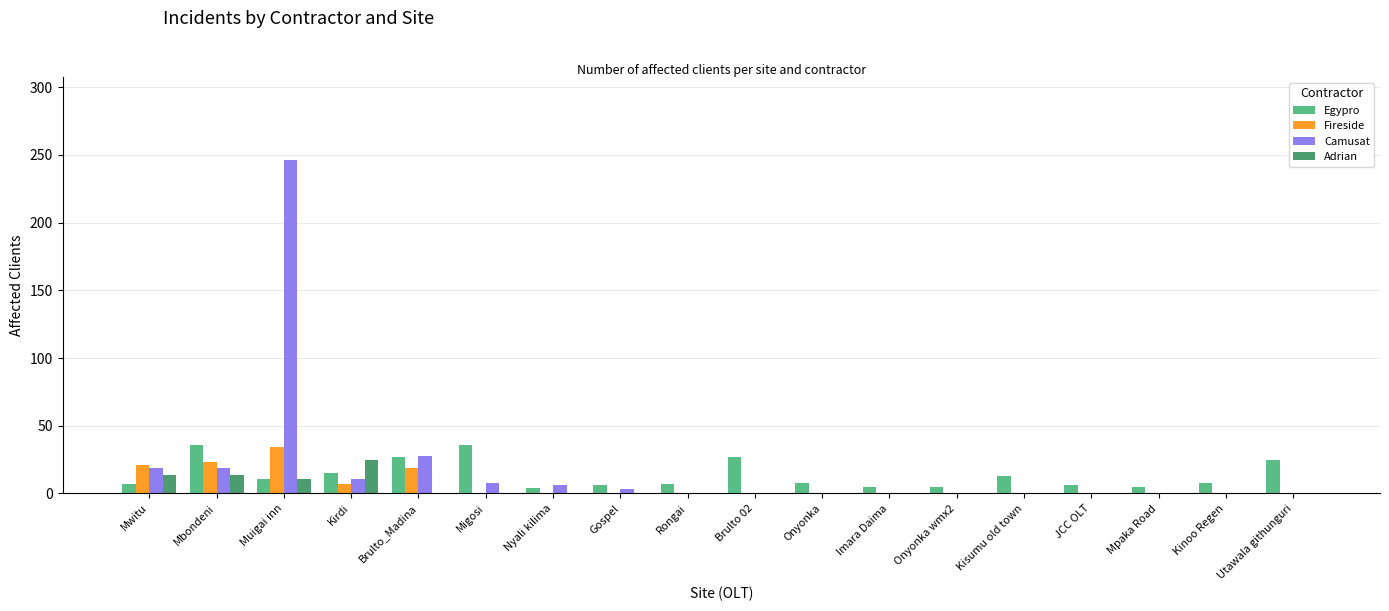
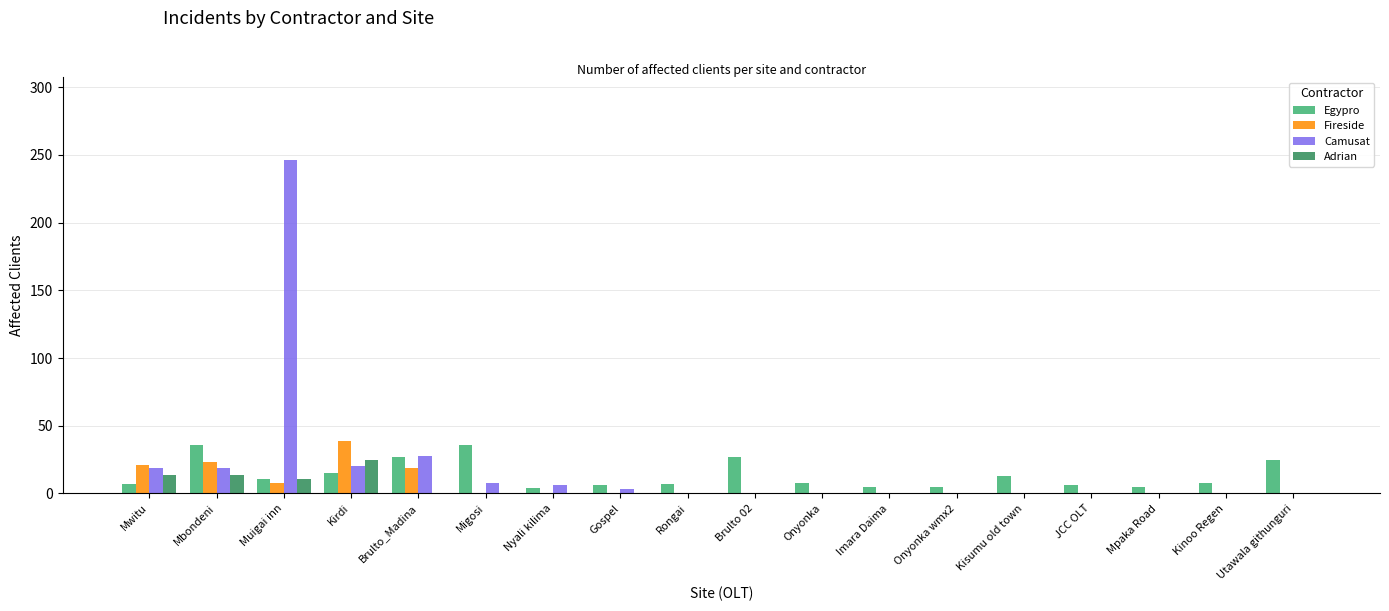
Fireside, Muigai inn: 34 -> 8
Fireside, Kirdi: 7 -> 39
Camusat, Kirdi: 11 -> 20
